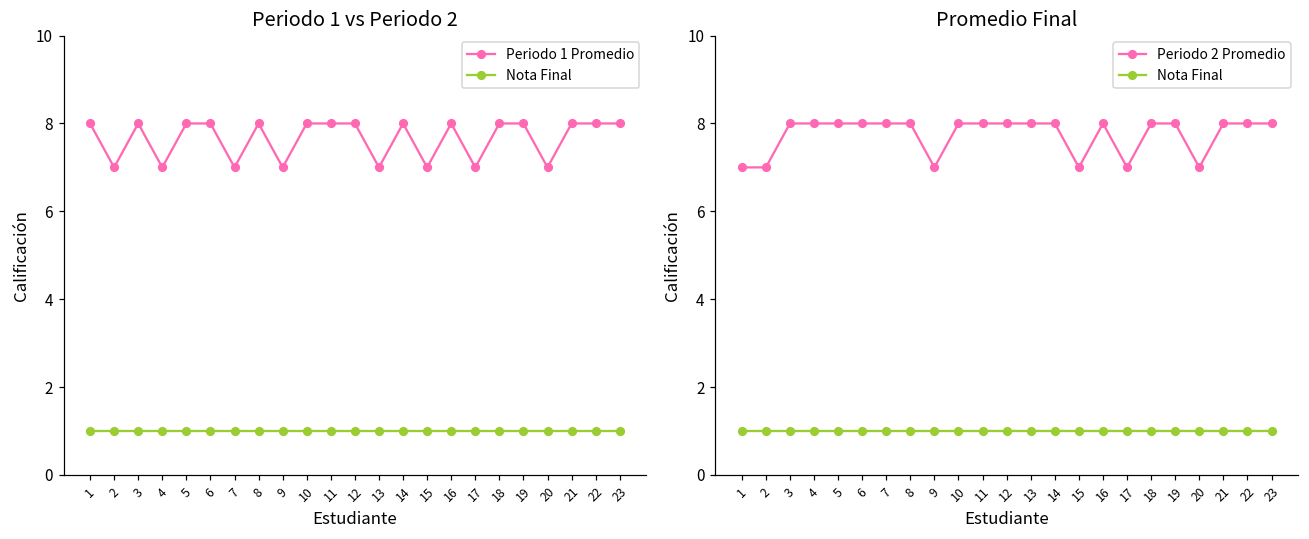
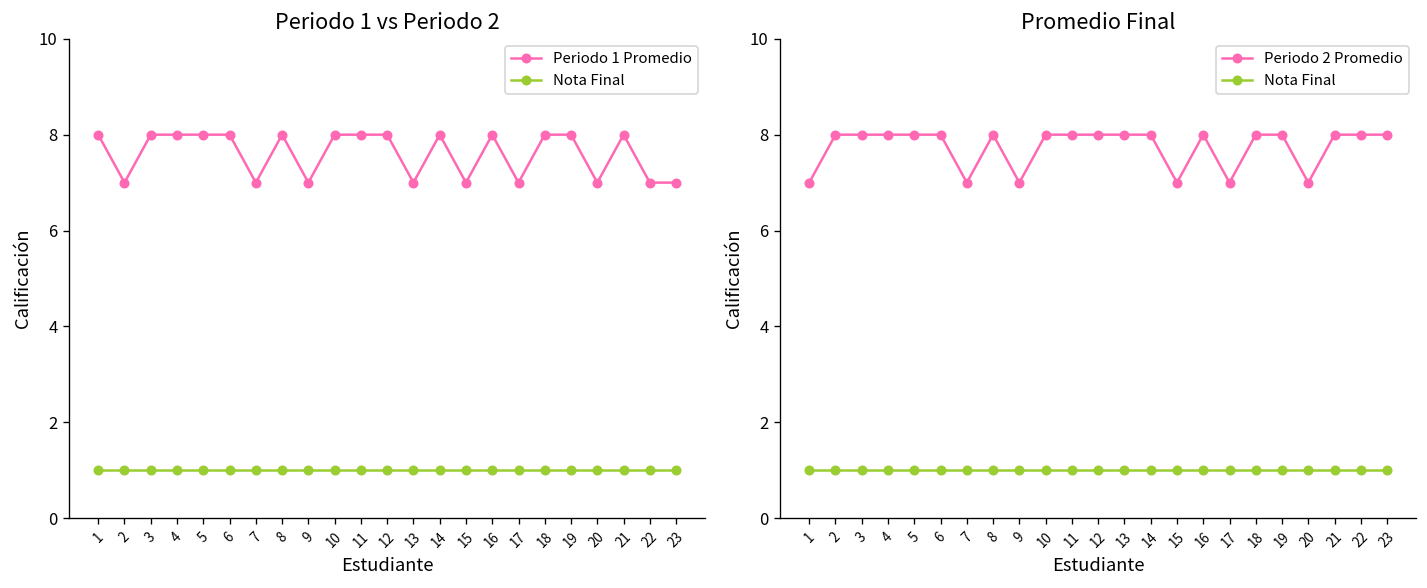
Periodo 1 vs Periodo 2, Periodo 1 Promedio, 4: 7 -> 8
Periodo 1 vs Periodo 2, Periodo 1 Promedio, 22: 8 -> 7
Periodo 1 vs Periodo 2, Periodo 1 Promedio, 23: 8 -> 7
Promedio Final, Periodo 2 Promedio, 2: 7 -> 8
Promedio Final, Periodo 2 Promedio, 7: 8 -> 7
